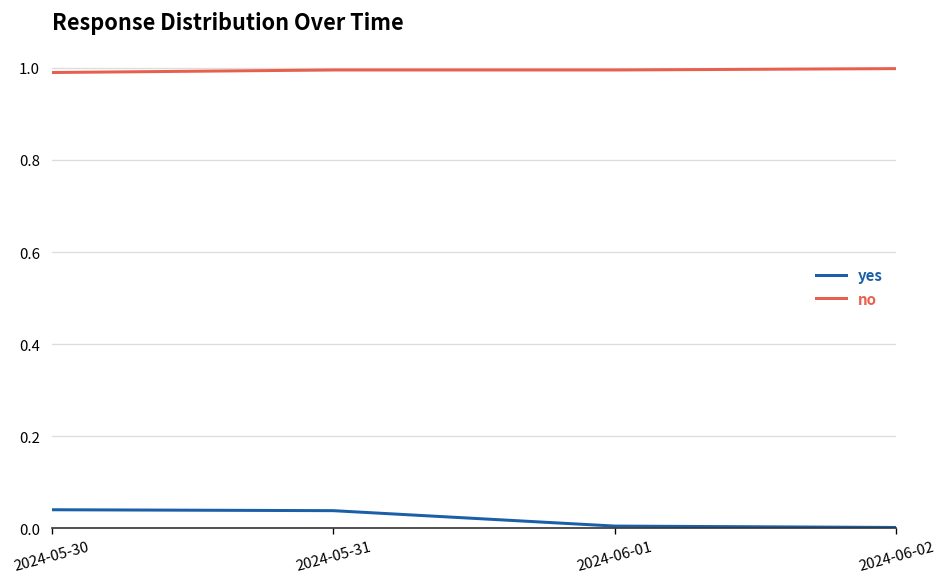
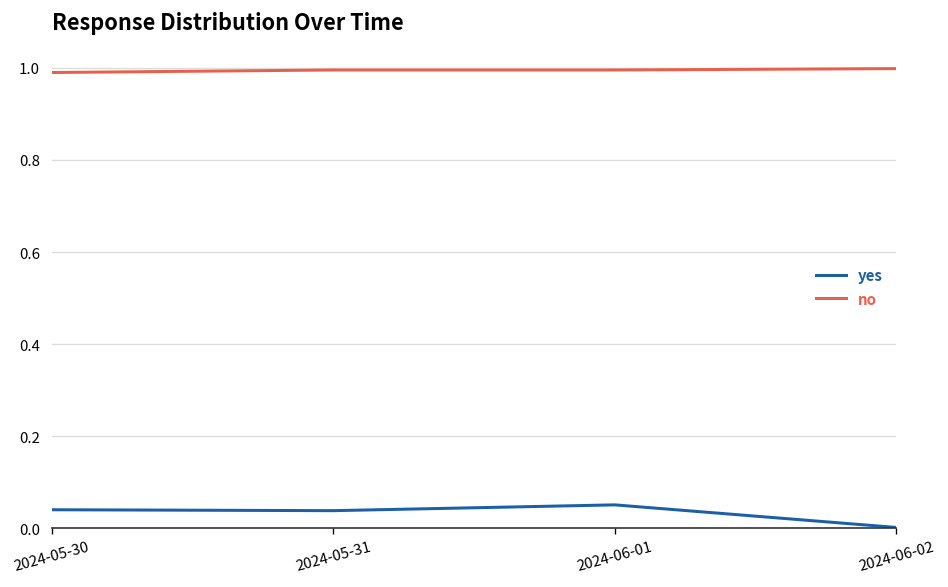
yes, 2024-06-01: 0.00 -> 0.05
